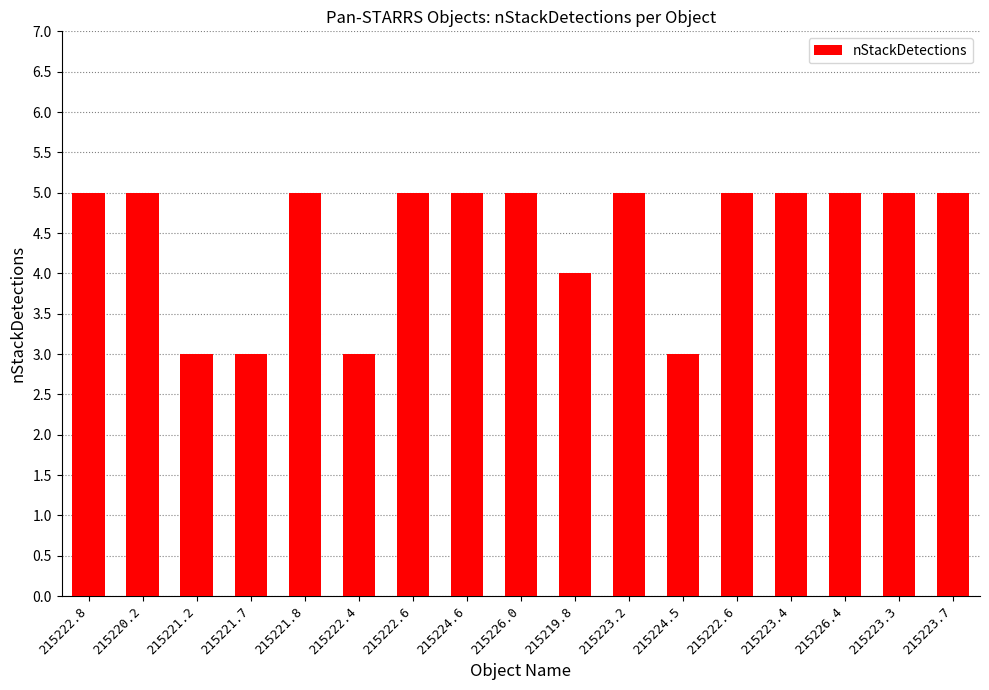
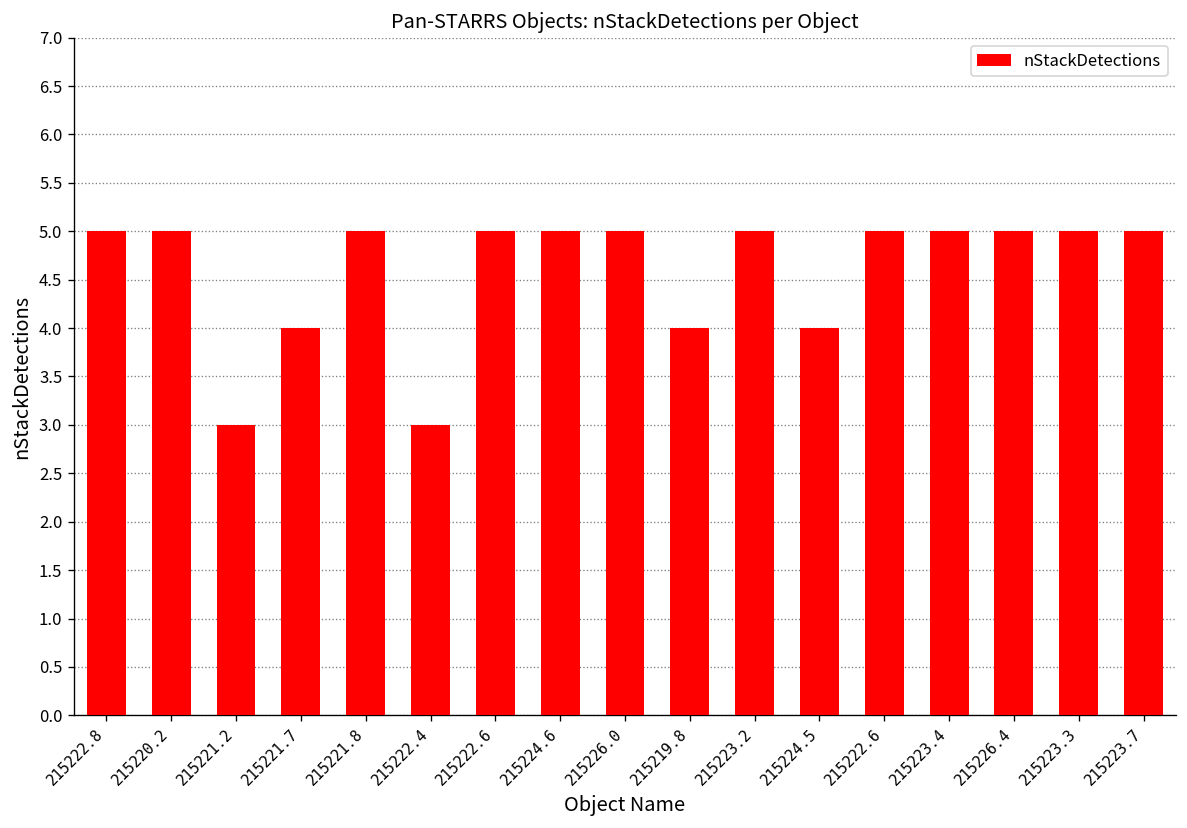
215221.7: 3 -> 4
215224.5: 3 -> 4
